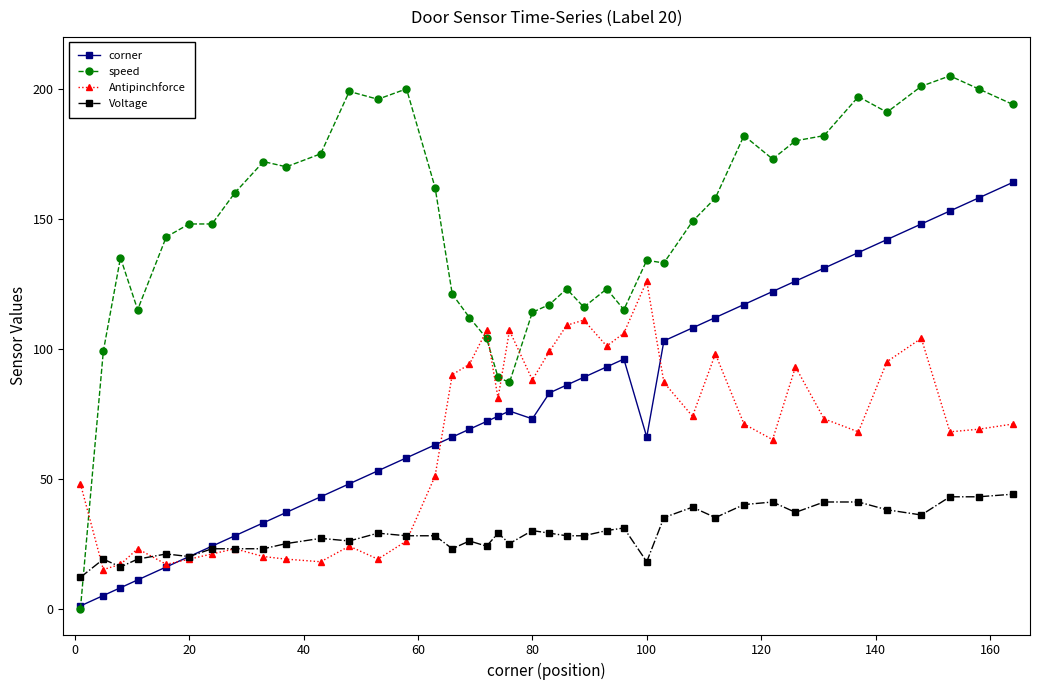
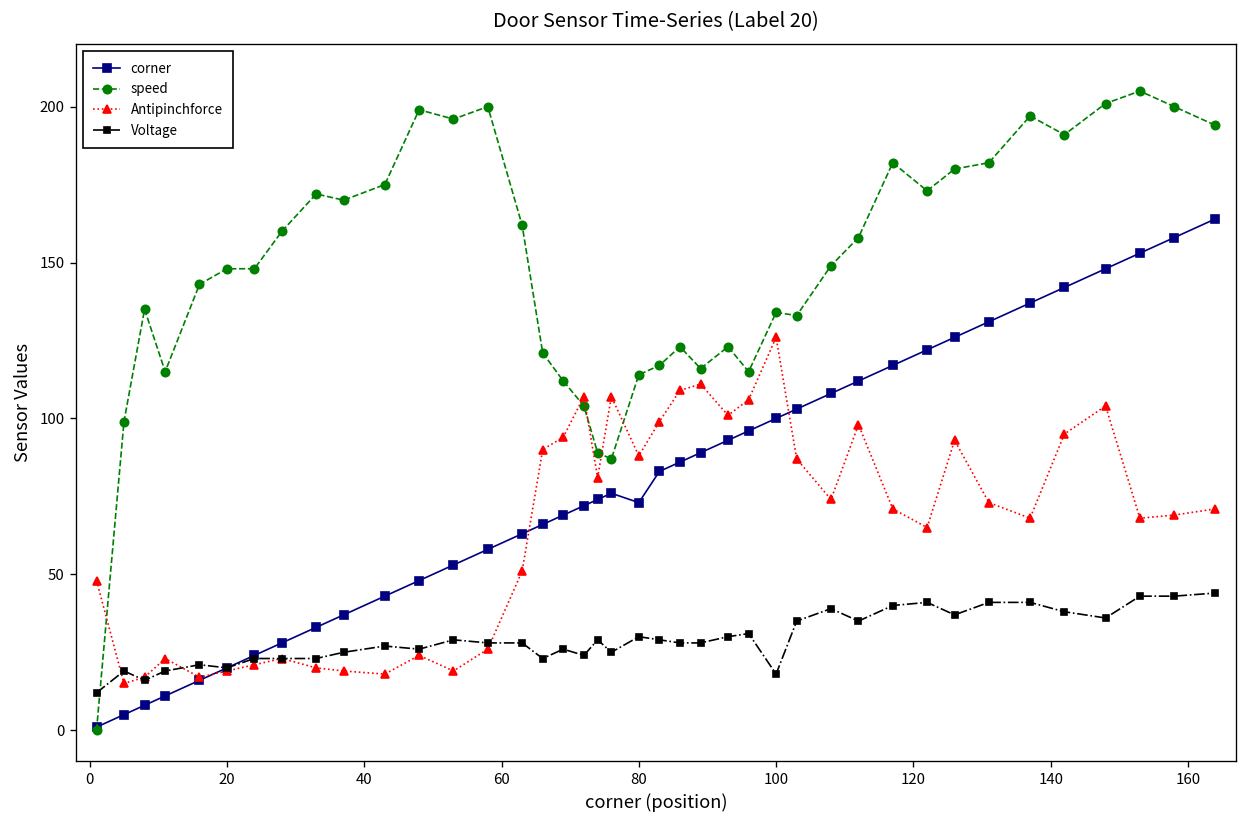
corner, 100: 66 -> 100
